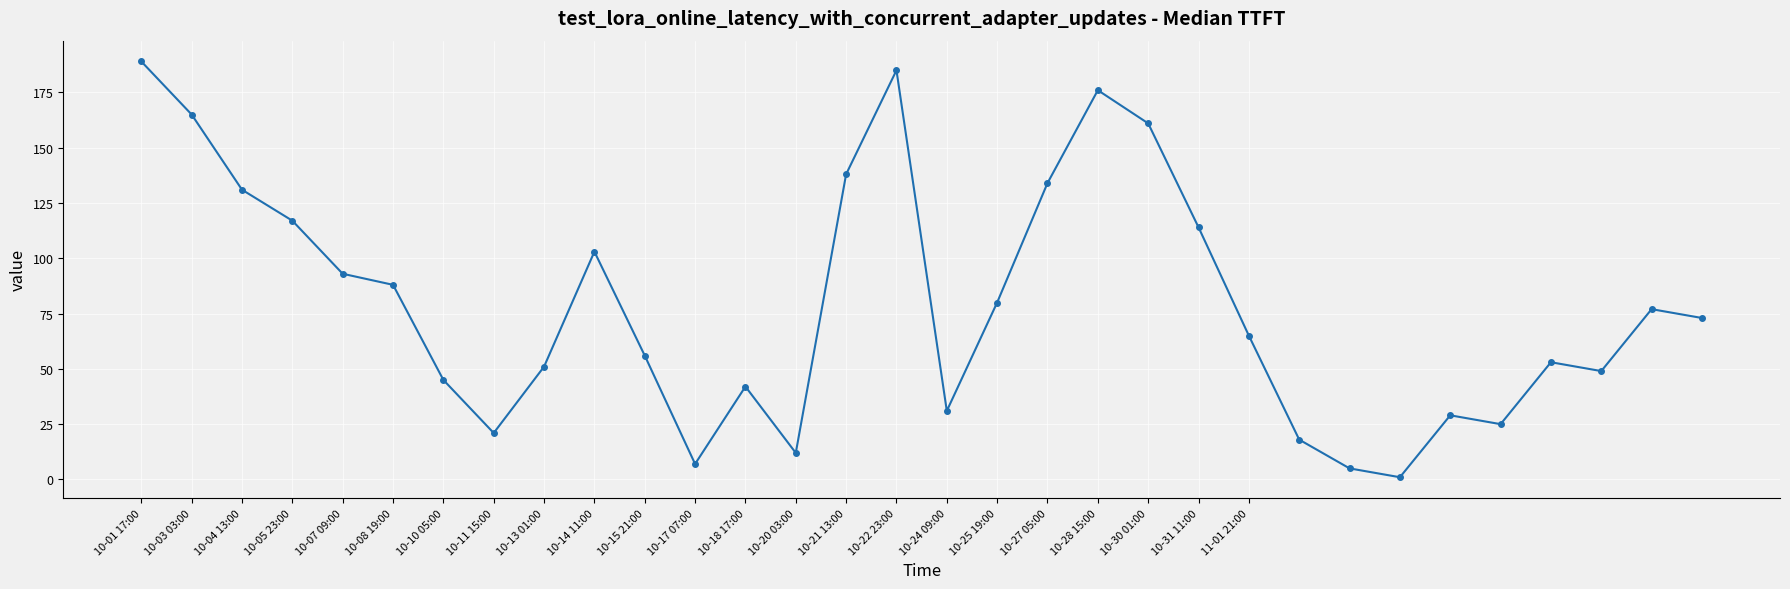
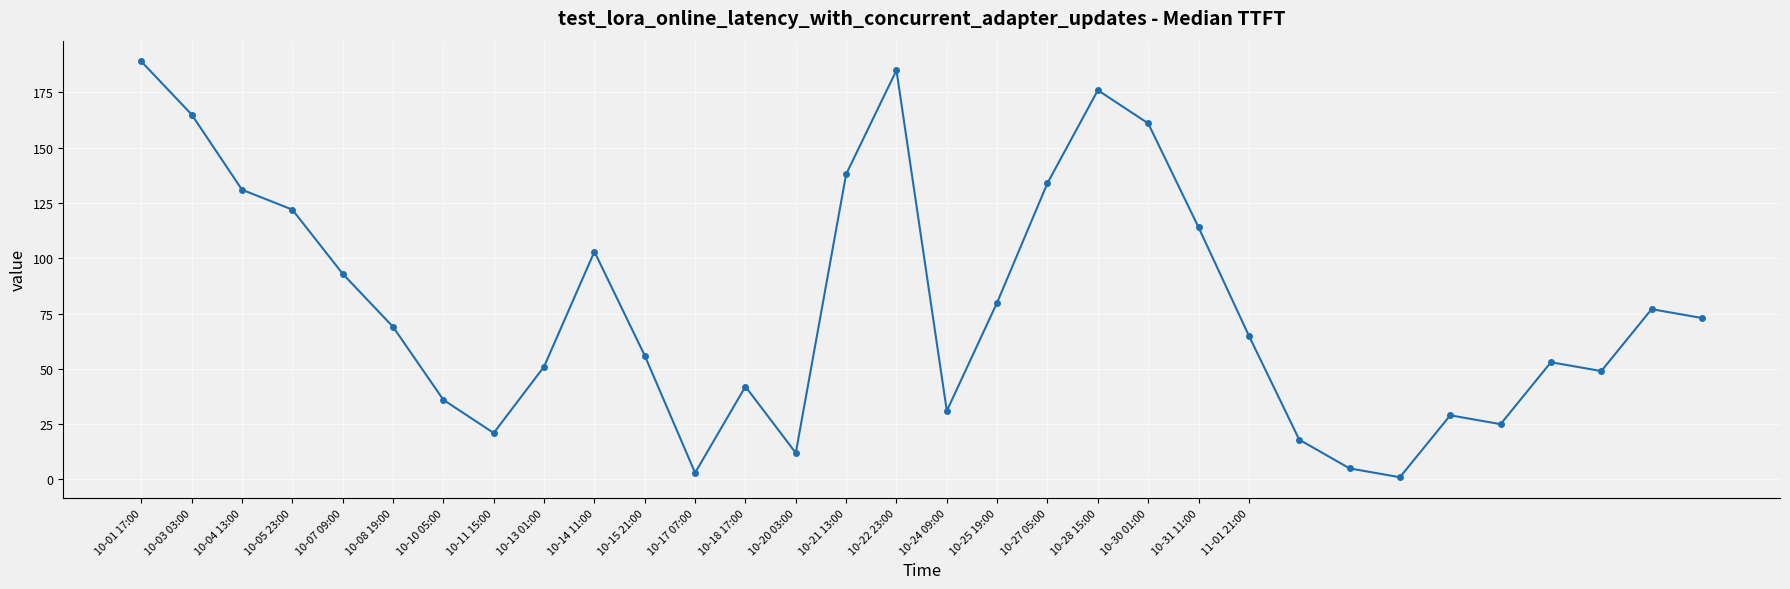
10-05 23:00: 117 -> 122
10-08 19:00: 88 -> 69
10-10 05:00: 45 -> 36
10-17 07:00: 7 -> 3
